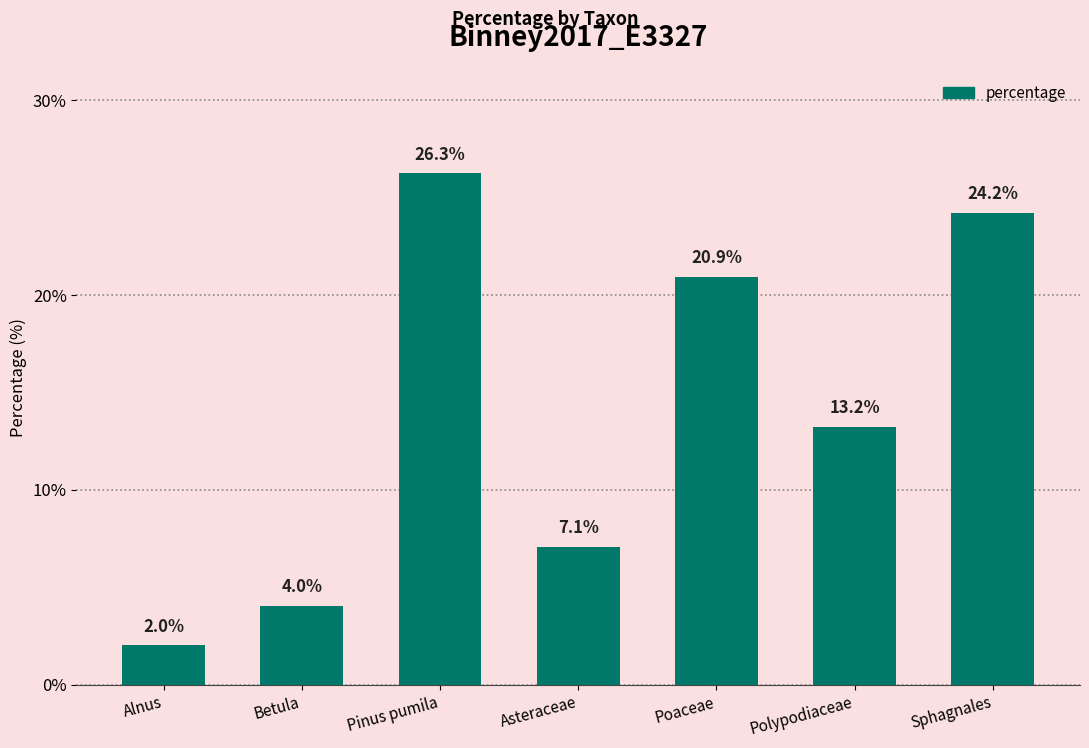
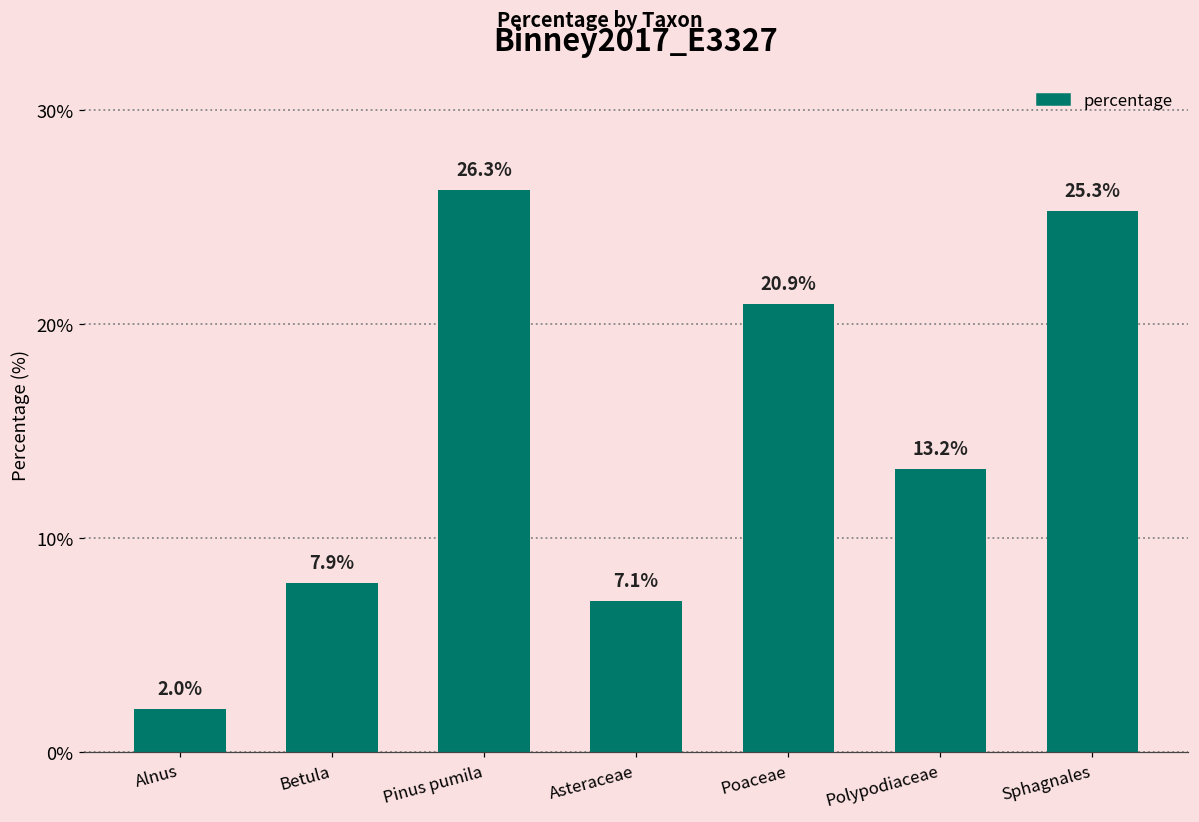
Betula: 4.0% -> 7.9%
Sphagnales: 24.2% -> 25.3%
